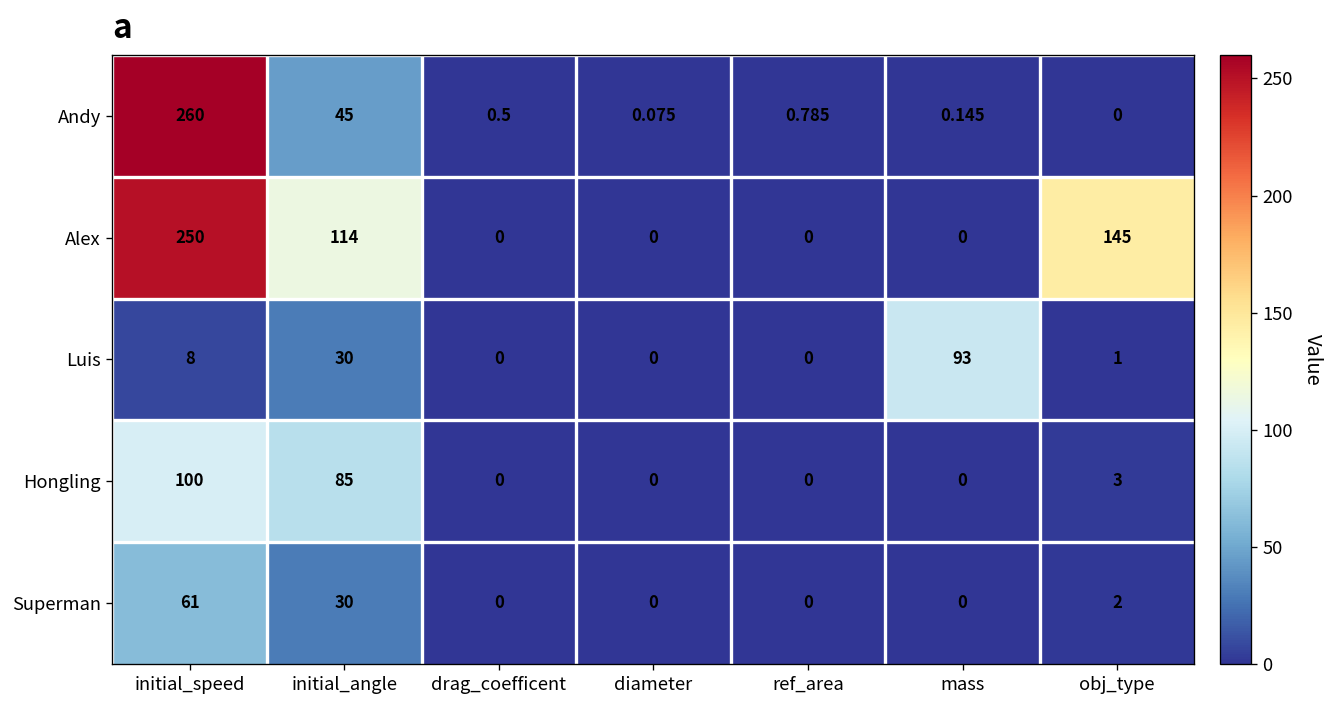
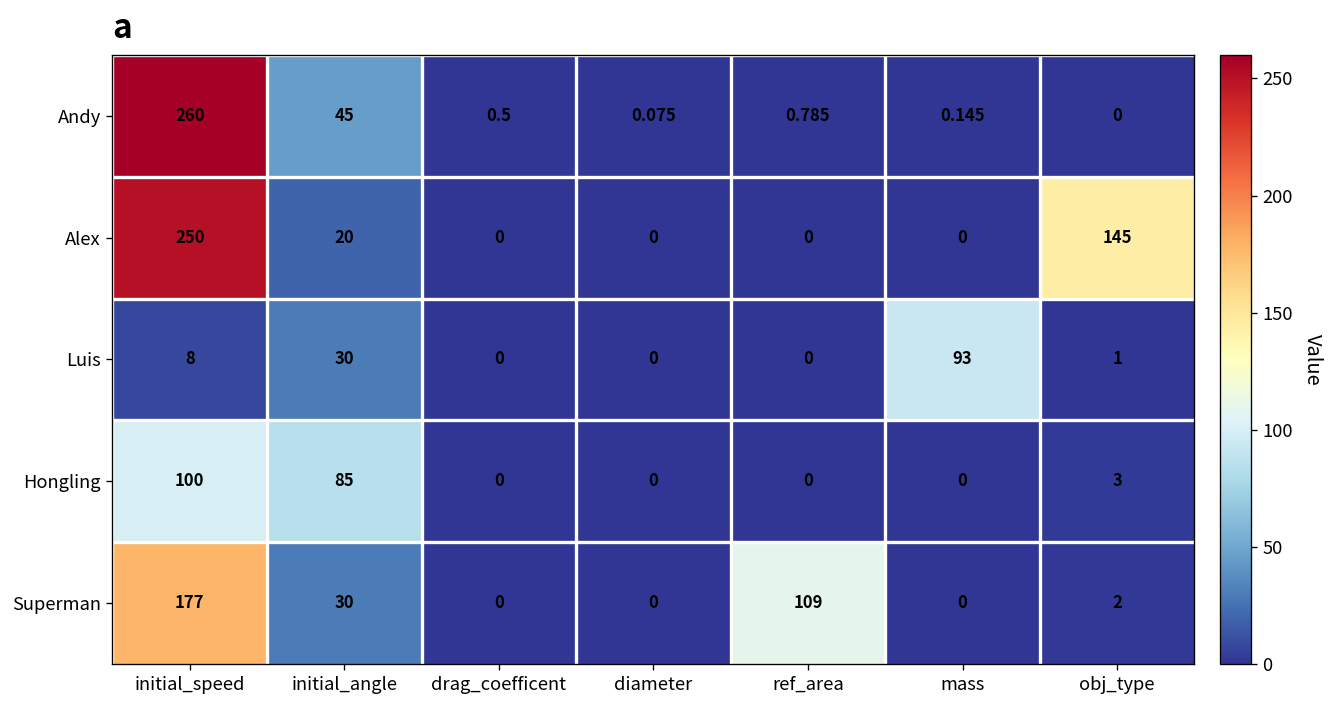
Alex, initial_angle: 114 -> 20
Superman, initial_speed: 61 -> 177
Superman, ref_area: 0 -> 109
